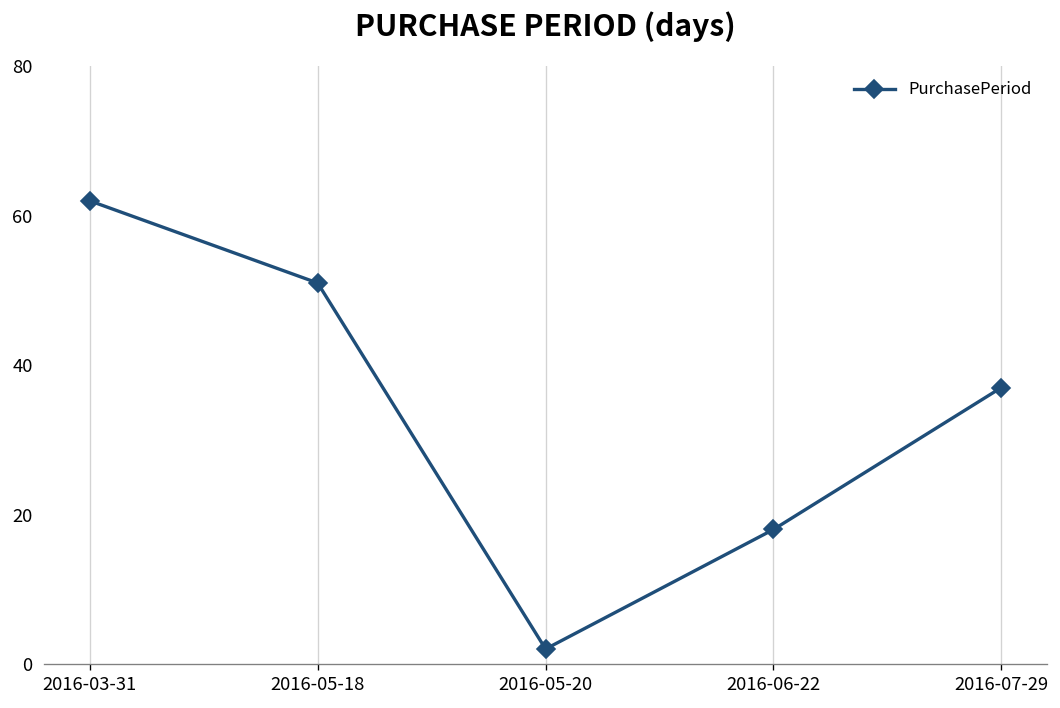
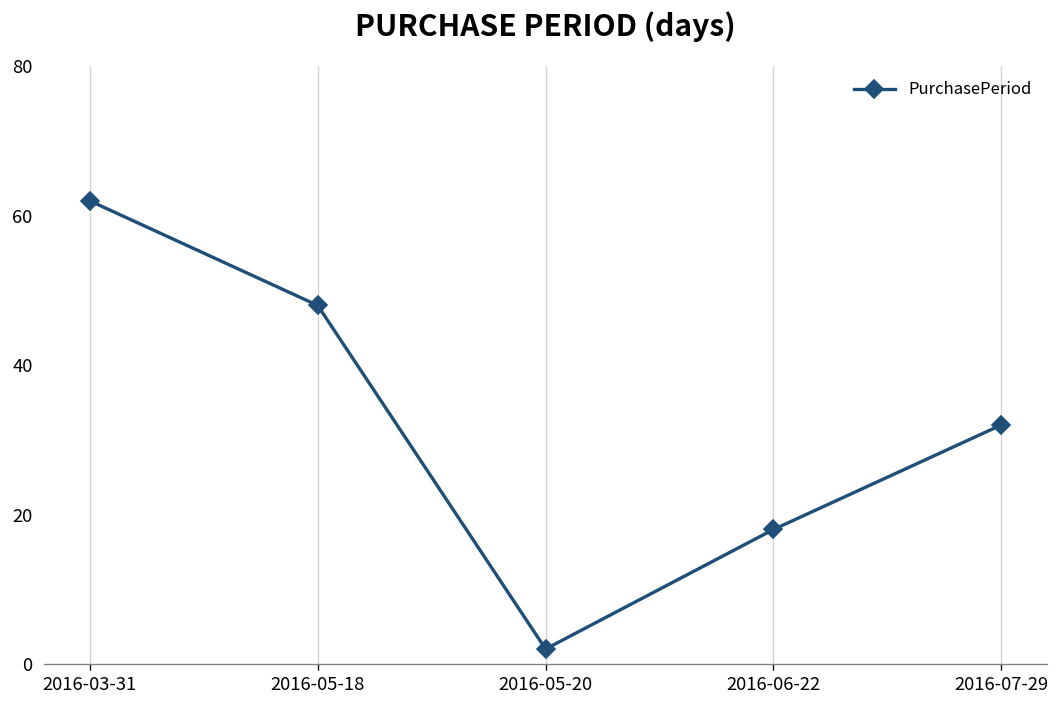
2016-05-18: 51 -> 48
2016-07-29: 37 -> 32
